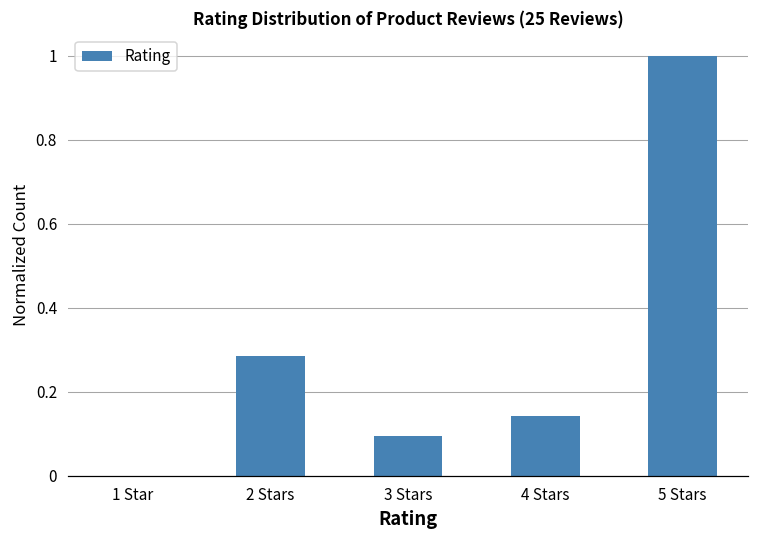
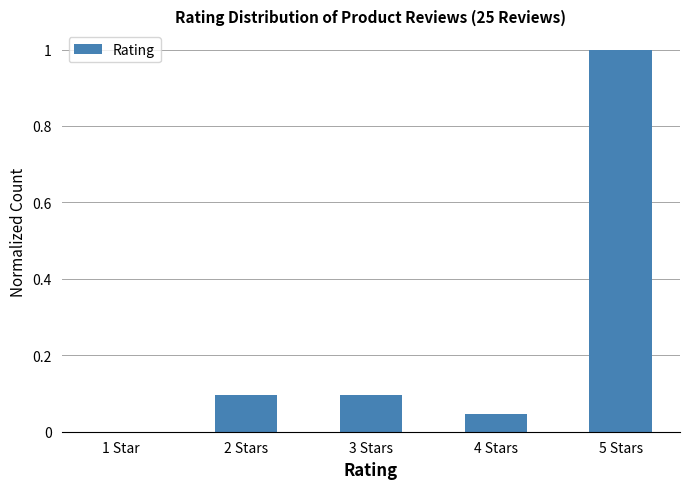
2 Stars: 0.29 -> 0.10
4 Stars: 0.14 -> 0.05
